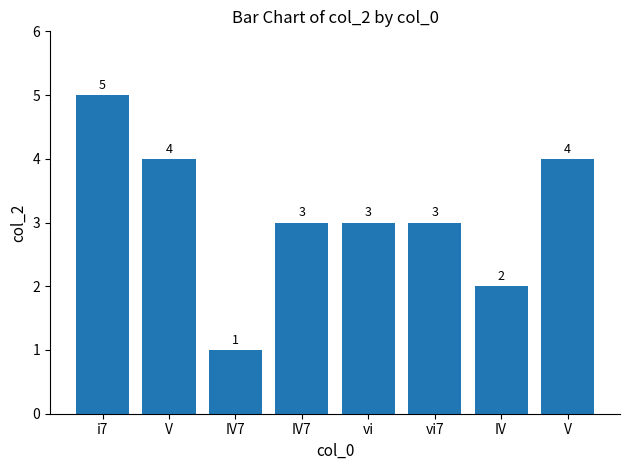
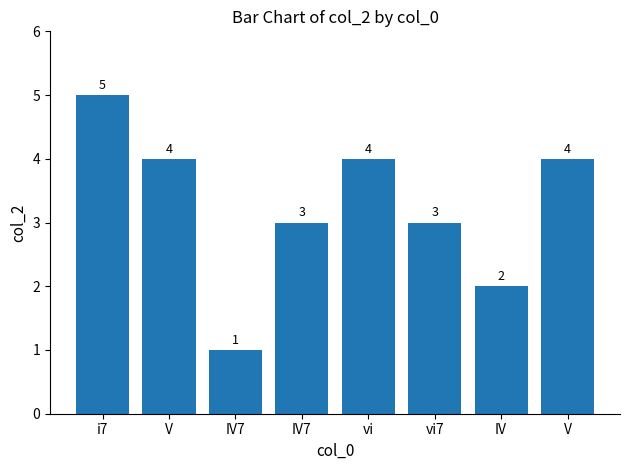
vi: 3 -> 4
